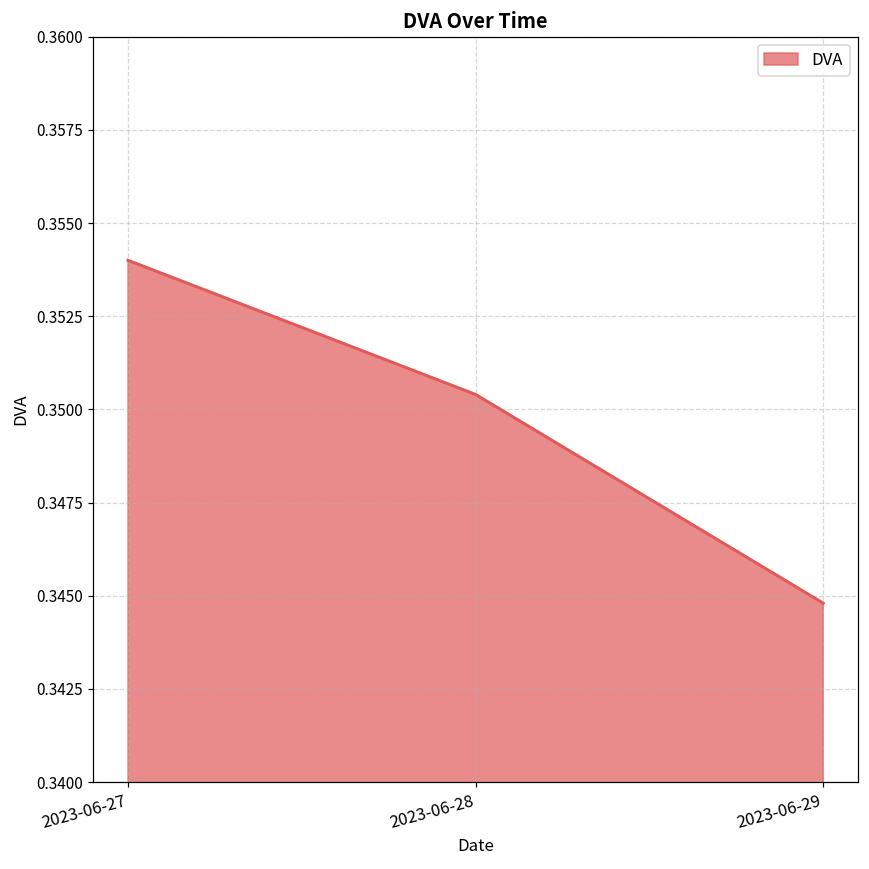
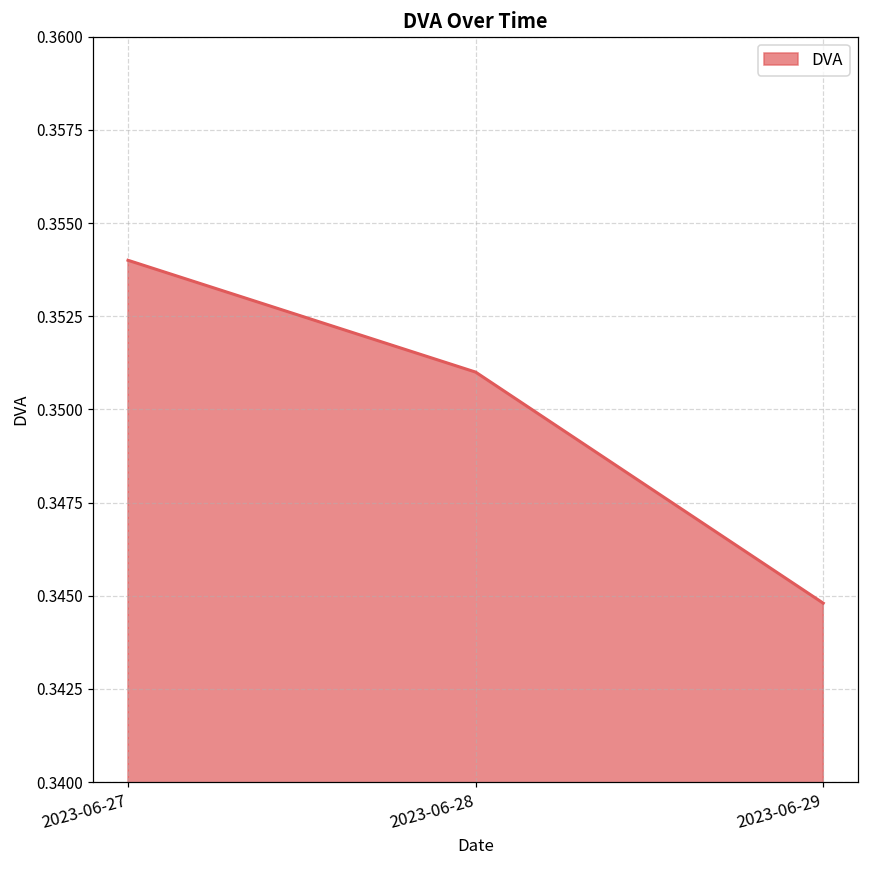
2023-06-28: 0.3504 -> 0.3510
